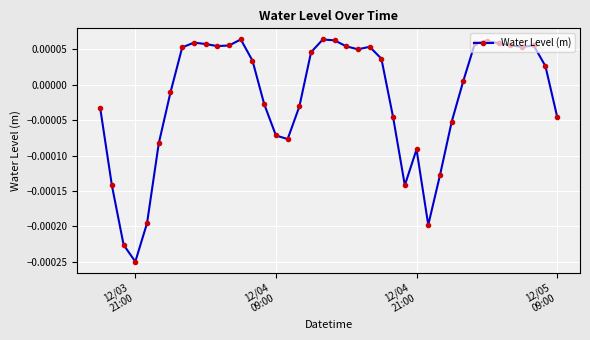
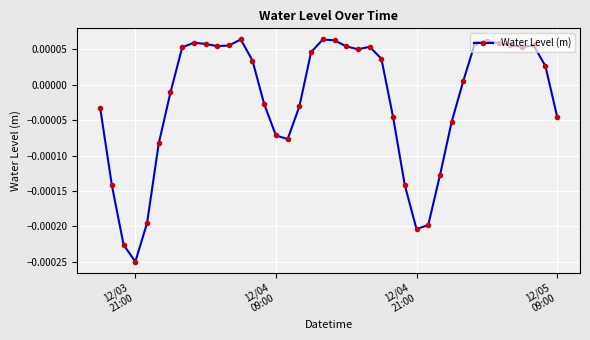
12/04 21:00: -0.00009 -> -0.00020
